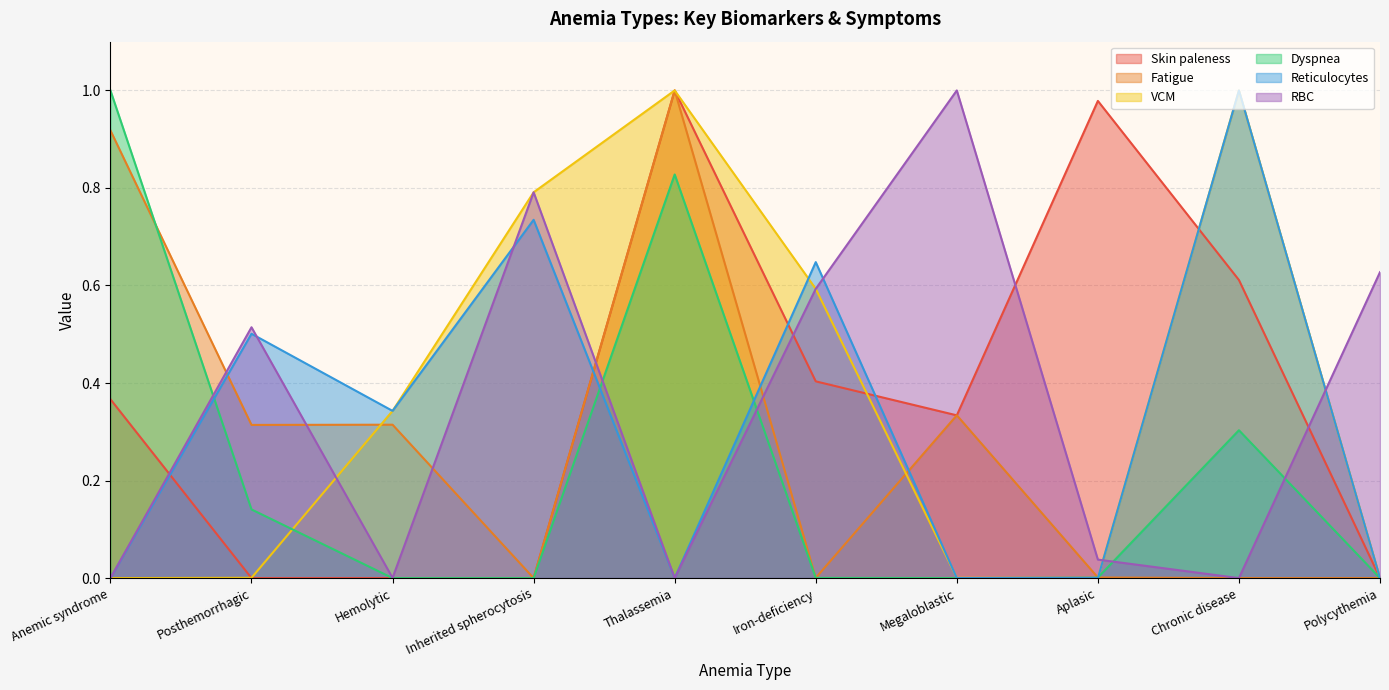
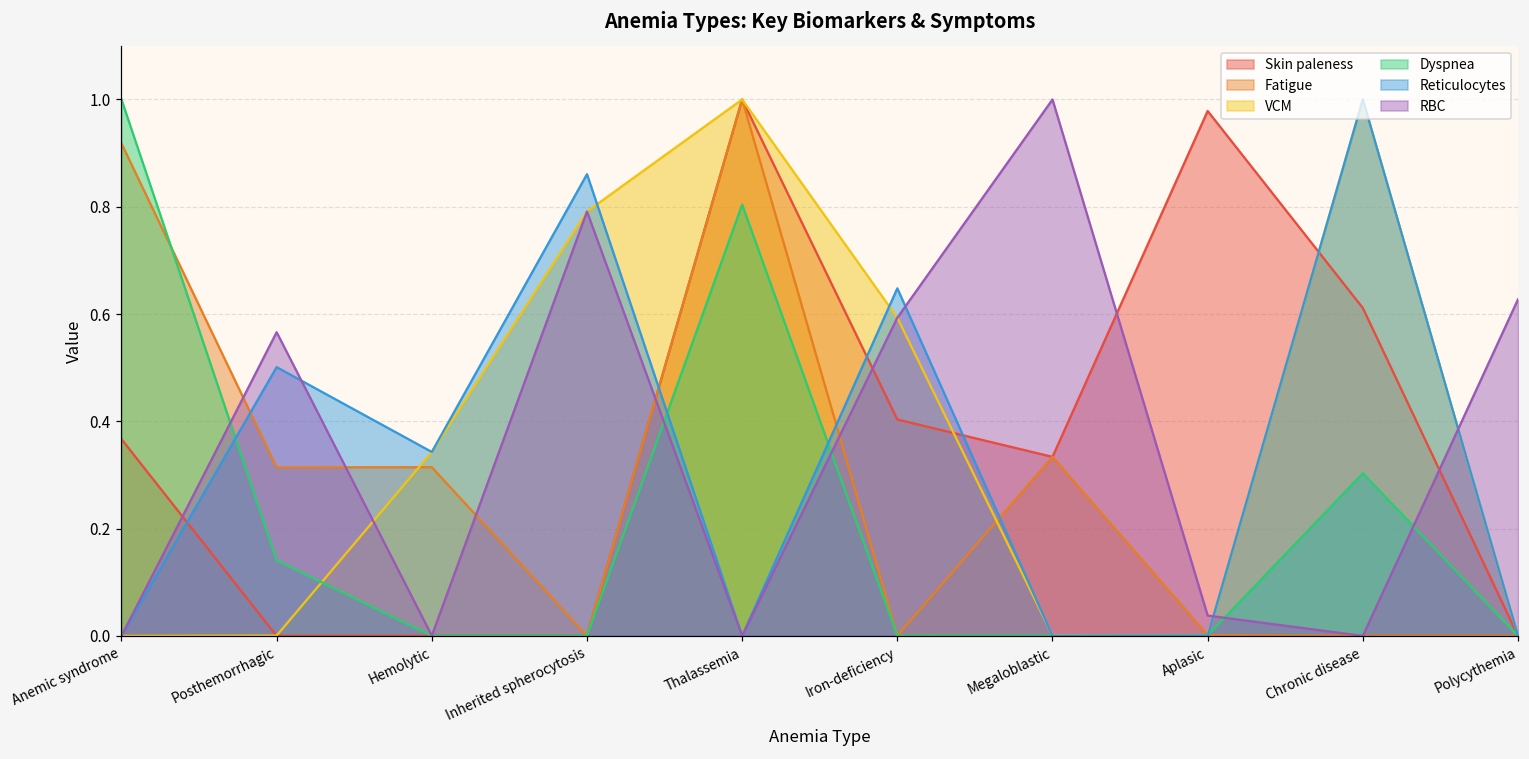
RBC, Posthemorrhagic: 0.51 -> 0.57
Reticulocytes, Inherited spherocytosis: 0.73 -> 0.86
Dyspnea, Thalassemia: 0.83 -> 0.80
